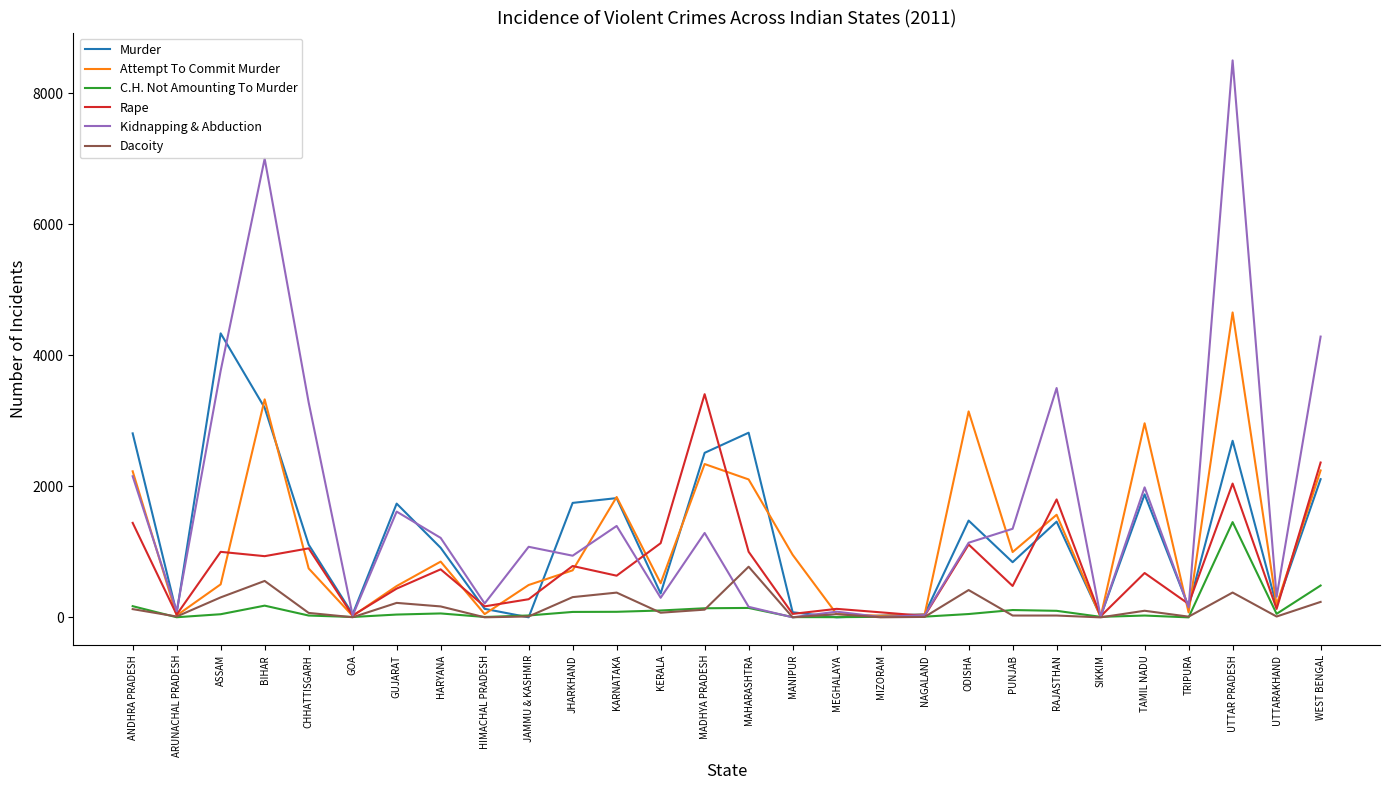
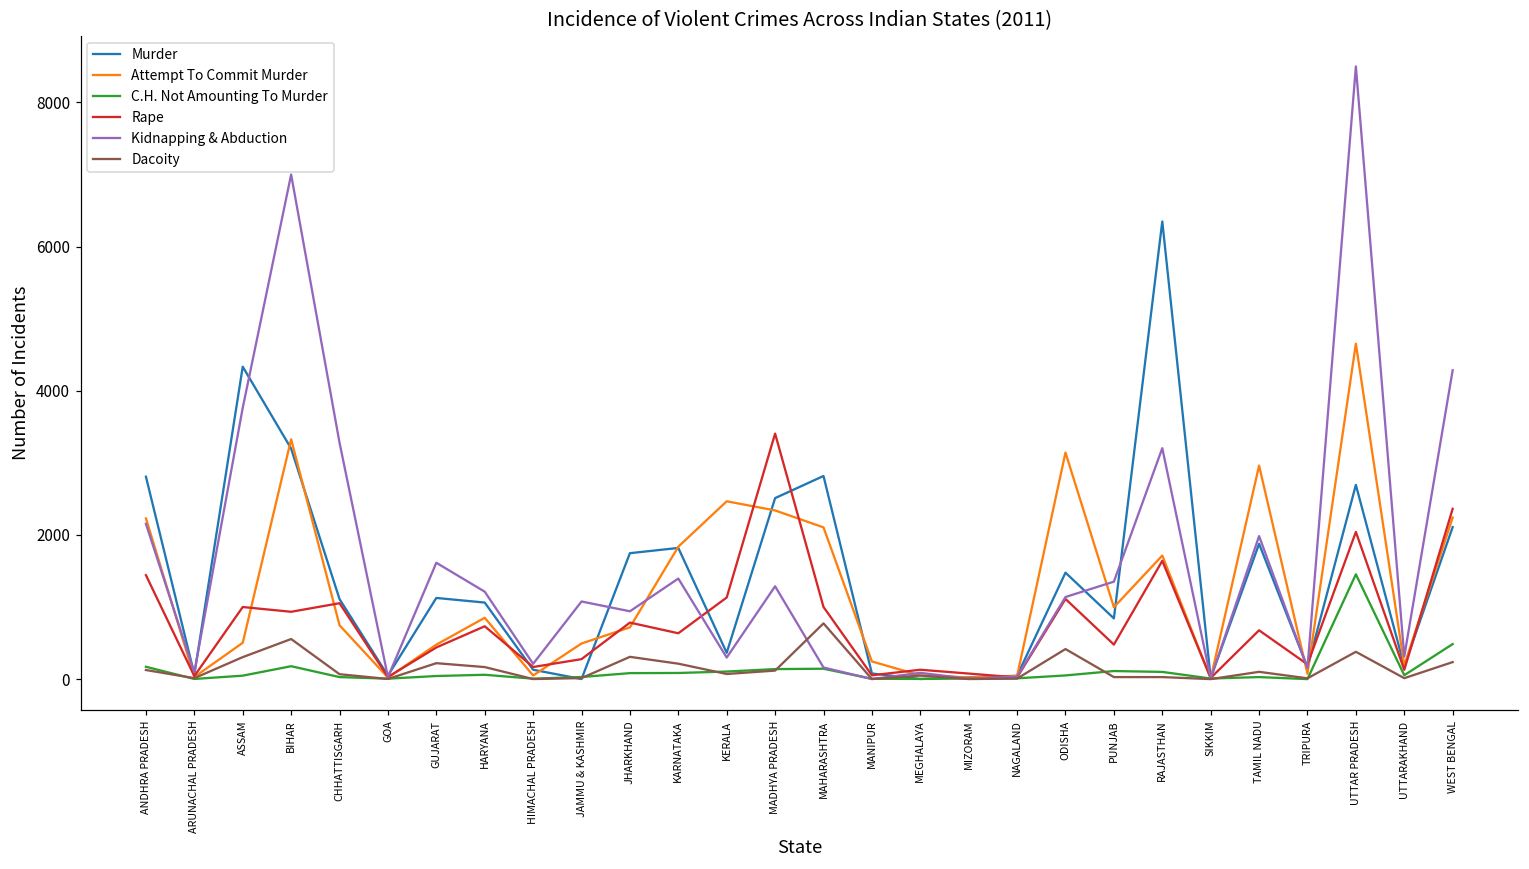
Murder, GUJARAT: 1700 -> 1100
Dacoity, KARNATAKA: 400 -> 200
Attempt To Commit Murder, KERALA: 500 -> 2500
Attempt To Commit Murder, MANIPUR: 1000 -> 200
Murder, RAJASTHAN: 1500 -> 6300
Attempt To Commit Murder, RAJASTHAN: 1600 -> 1700
Rape, RAJASTHAN: 1800 -> 1600
Kidnapping & Abduction, RAJASTHAN: 3500 -> 3200
